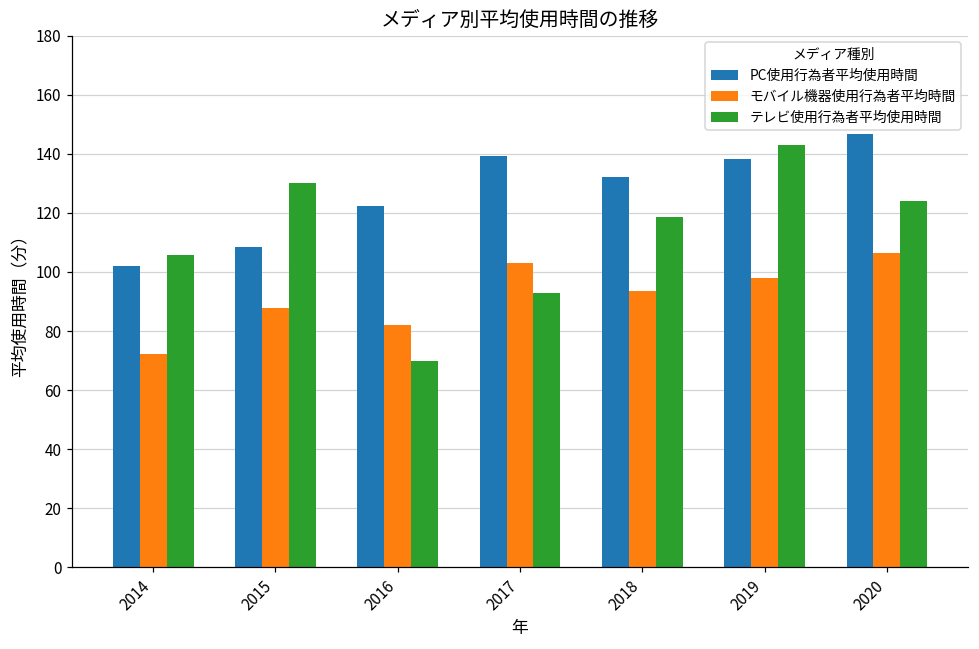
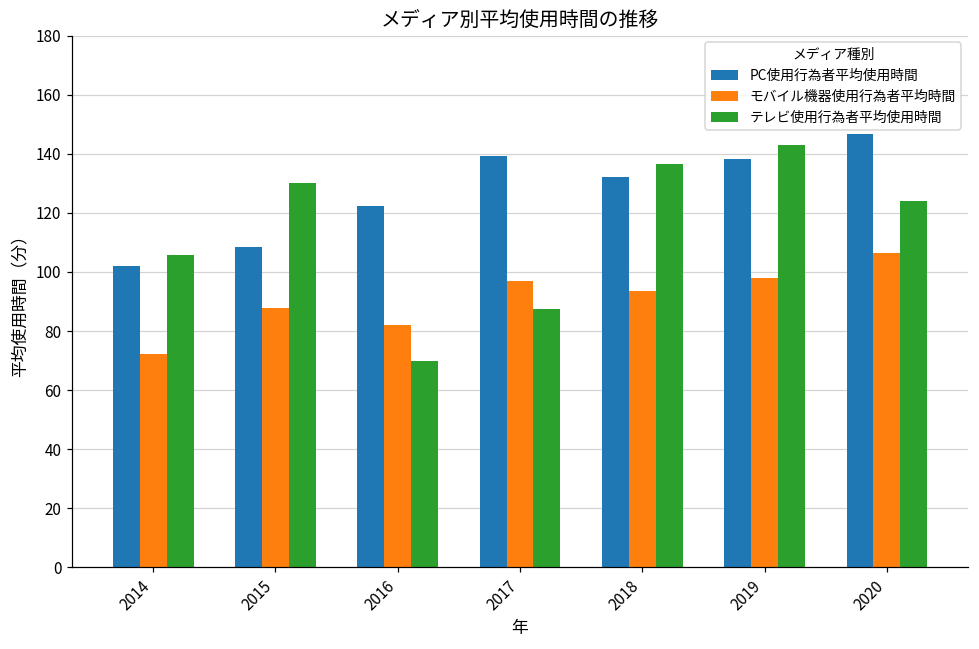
モバイル機器使用行為者平均時間, 2017: 103 -> 97
テレビ使用行為者平均使用時間, 2017: 93 -> 88
テレビ使用行為者平均使用時間, 2018: 119 -> 136
